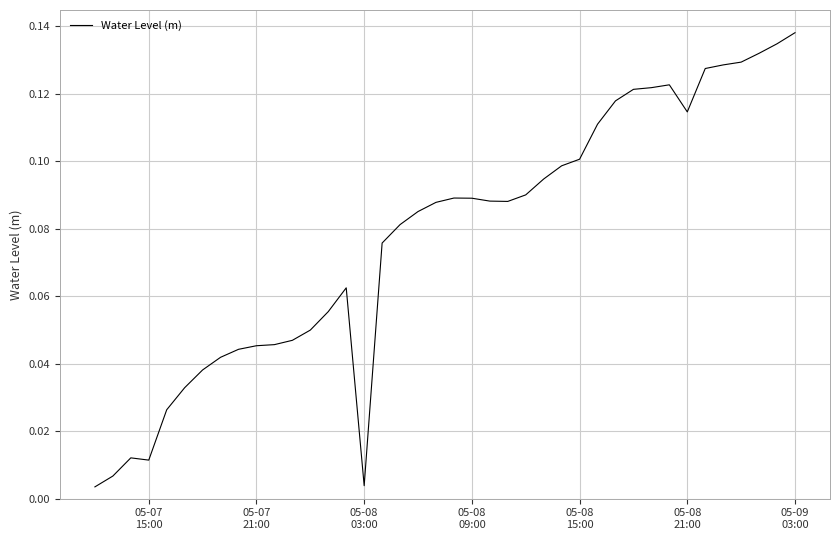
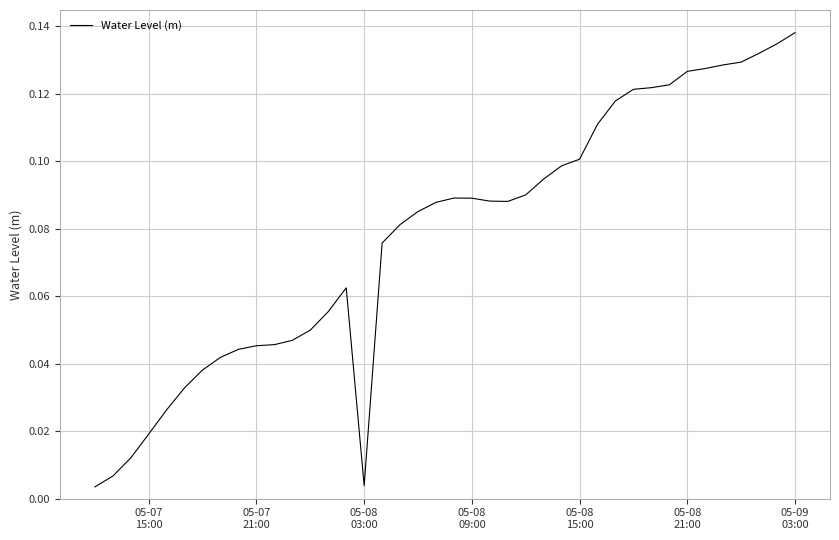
05-07 15:00: 0.011 -> 0.019
05-08 21:00: 0.115 -> 0.127
